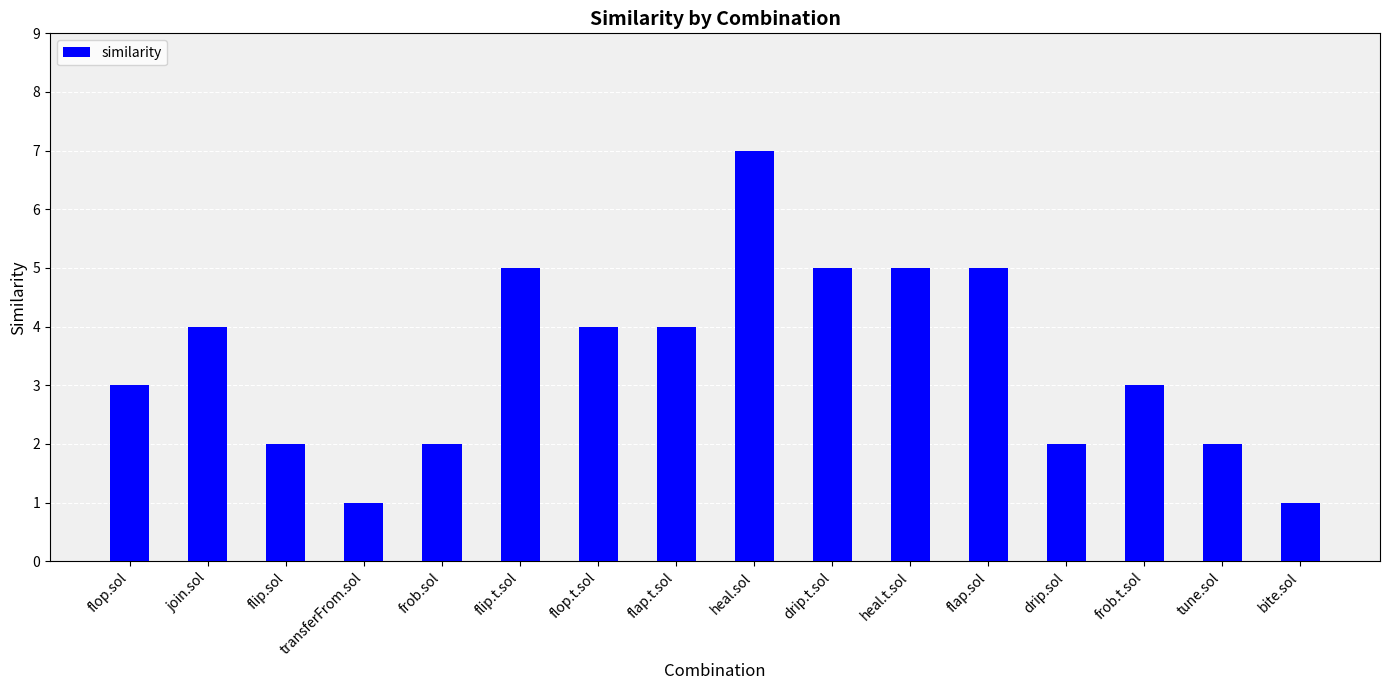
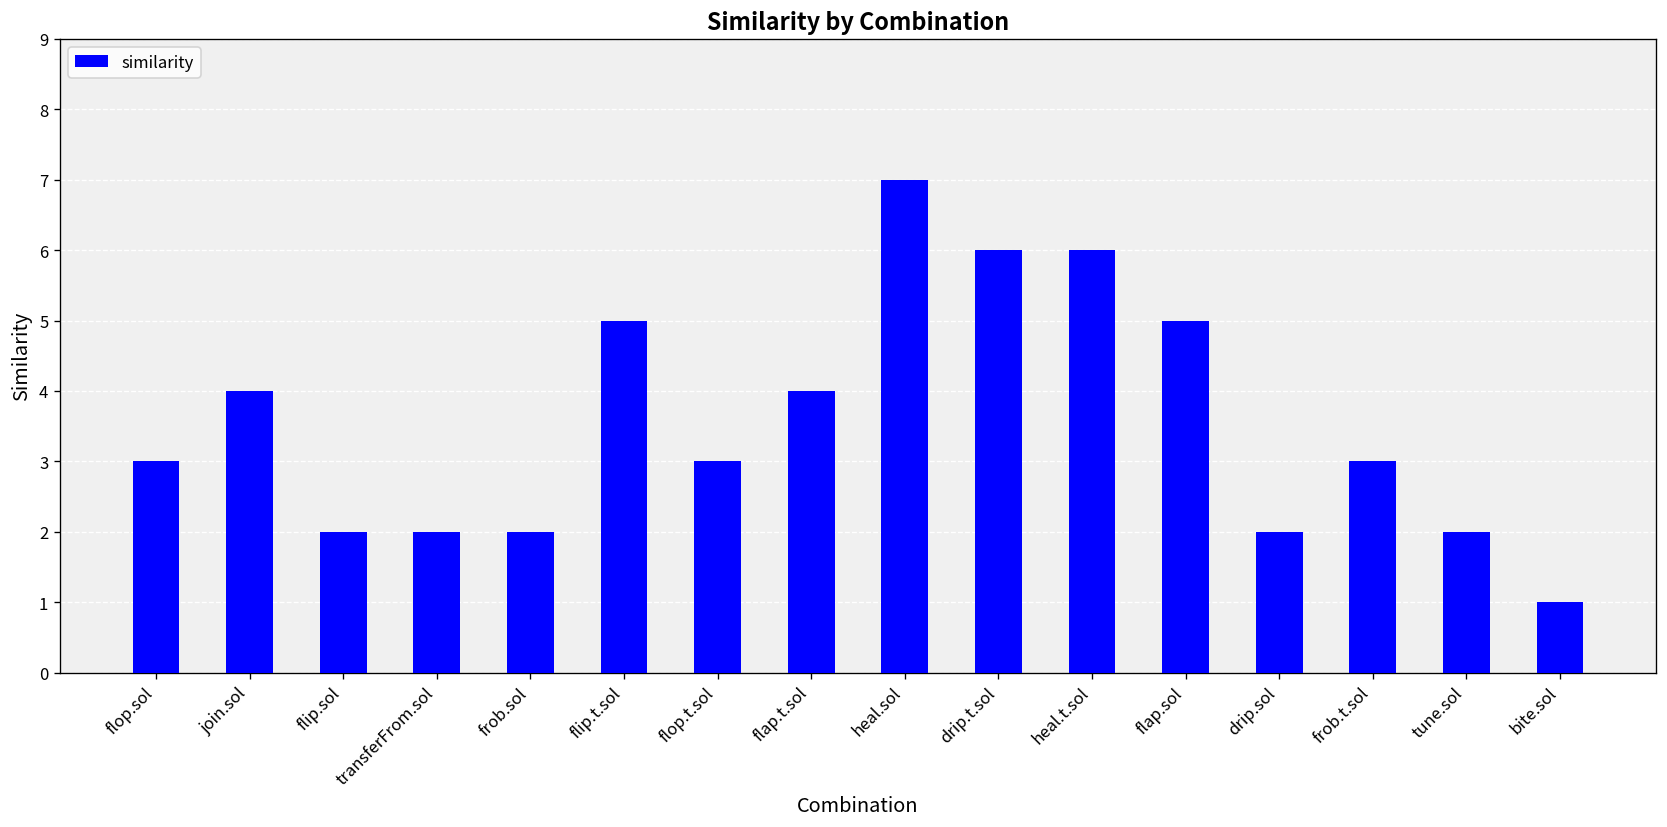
transferFrom.sol: 1 -> 2
flop.t.sol: 4 -> 3
drip.t.sol: 5 -> 6
heal.t.sol: 5 -> 6
